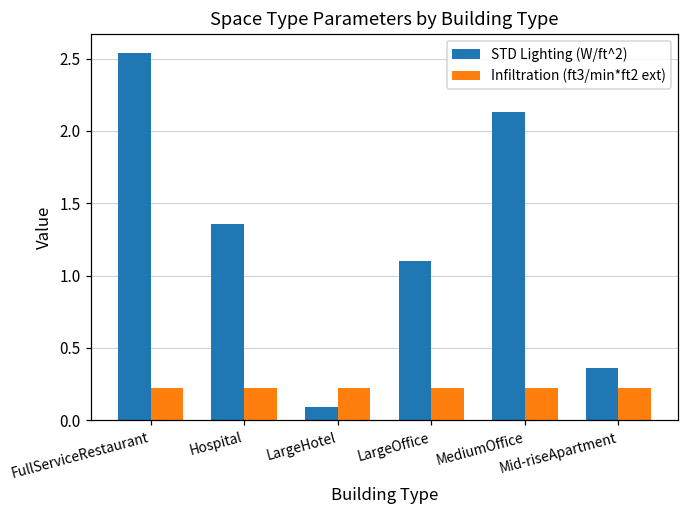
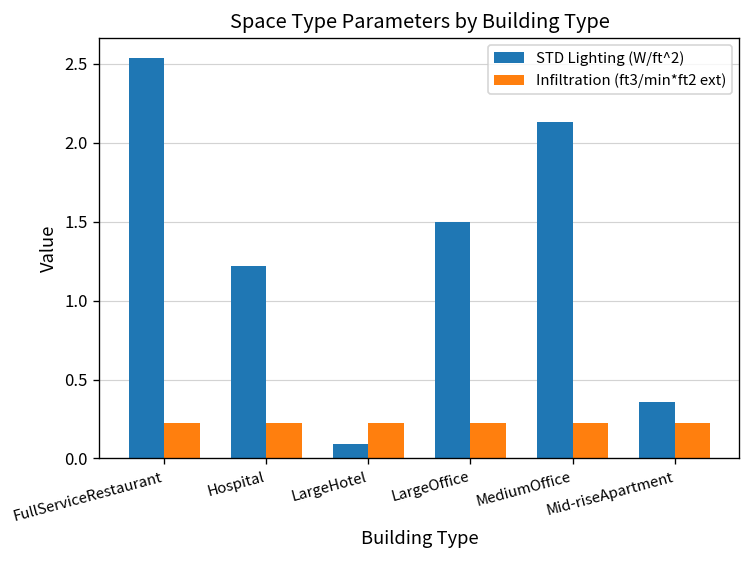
STD Lighting (W/ft^2), Hospital: 1.36 -> 1.22
STD Lighting (W/ft^2), LargeOffice: 1.1 -> 1.5
